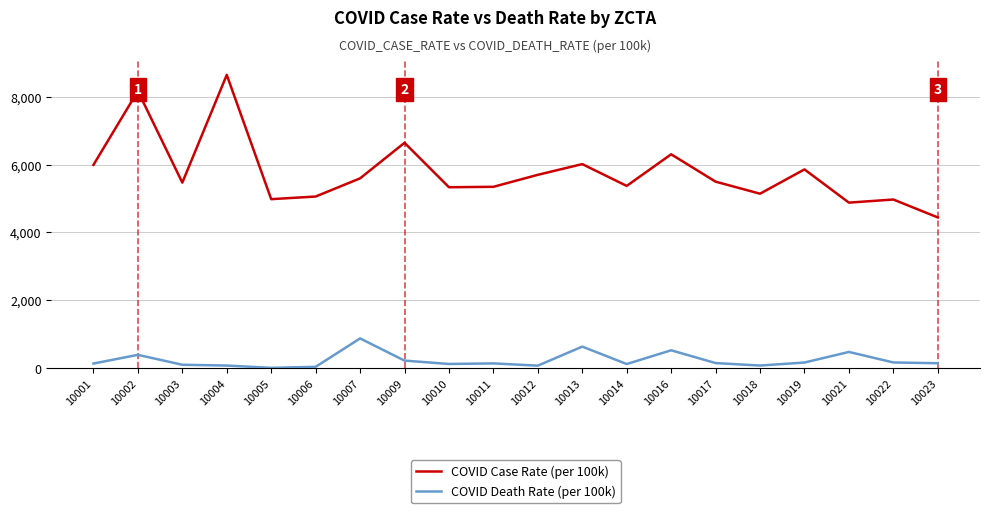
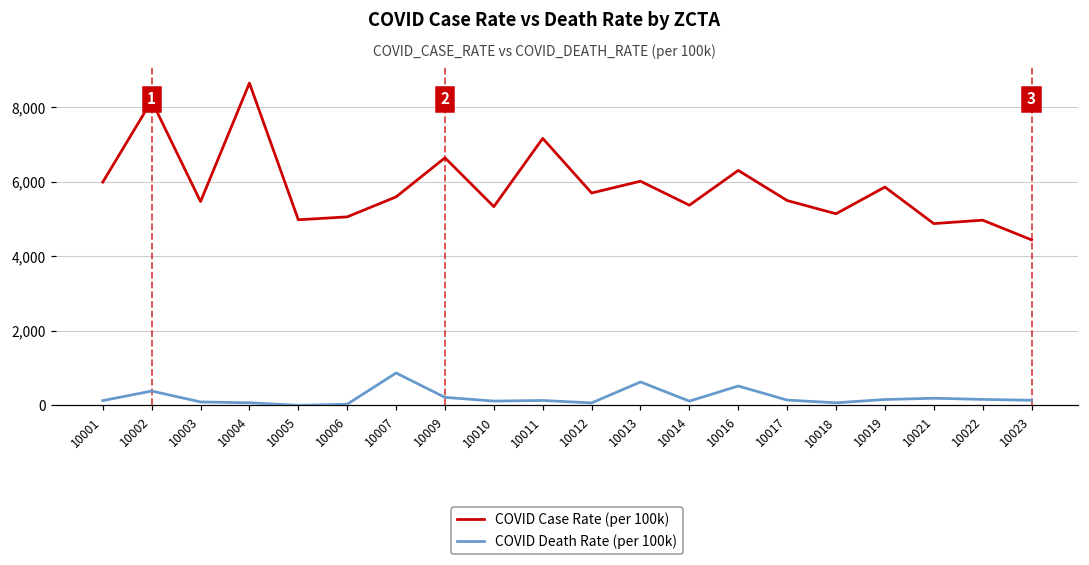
COVID Case Rate (per 100k), 10011: 5,300 -> 7,200
COVID Death Rate (per 100k), 10021: 500 -> 200
